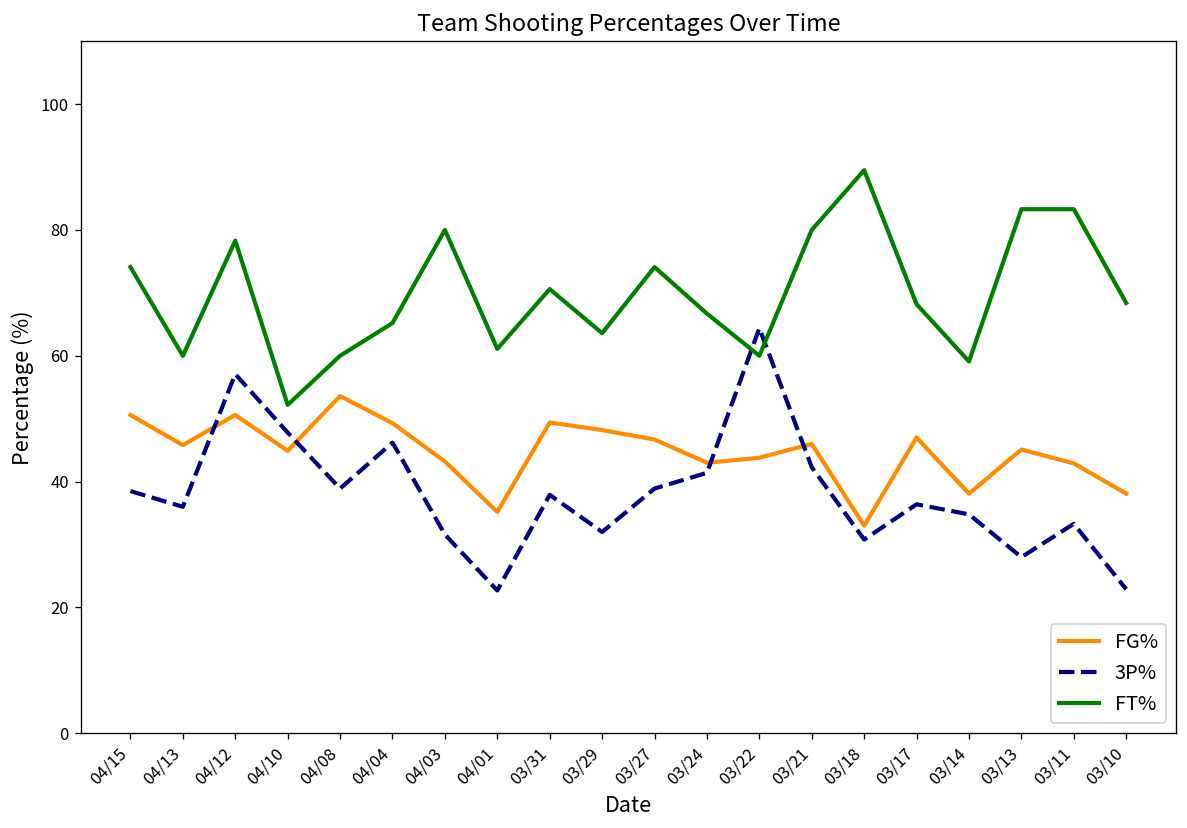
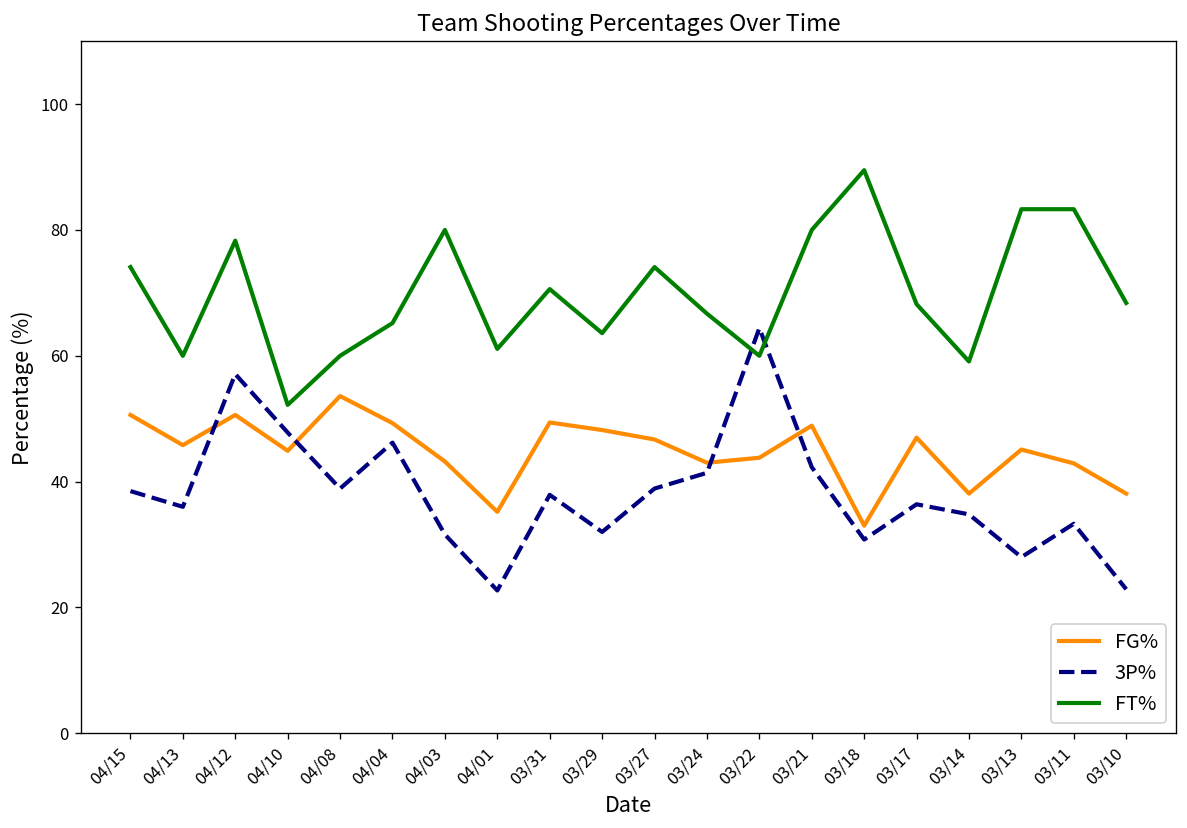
FG%, 03/21: 46 -> 49
